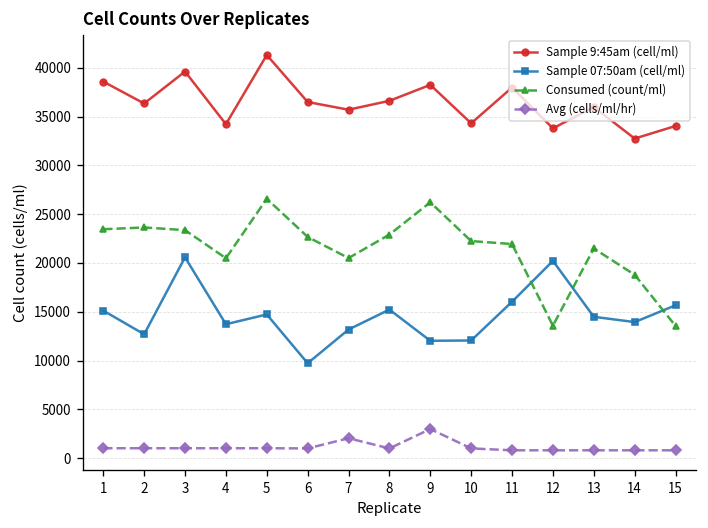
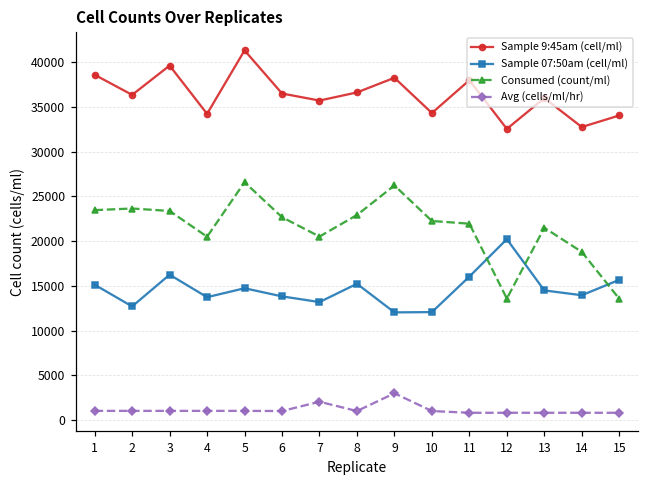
Sample 07:50am (cell/ml), 3: 21000 -> 16000
Sample 07:50am (cell/ml), 6: 10000 -> 14000
Sample 9:45am (cell/ml), 12: 34000 -> 33000
